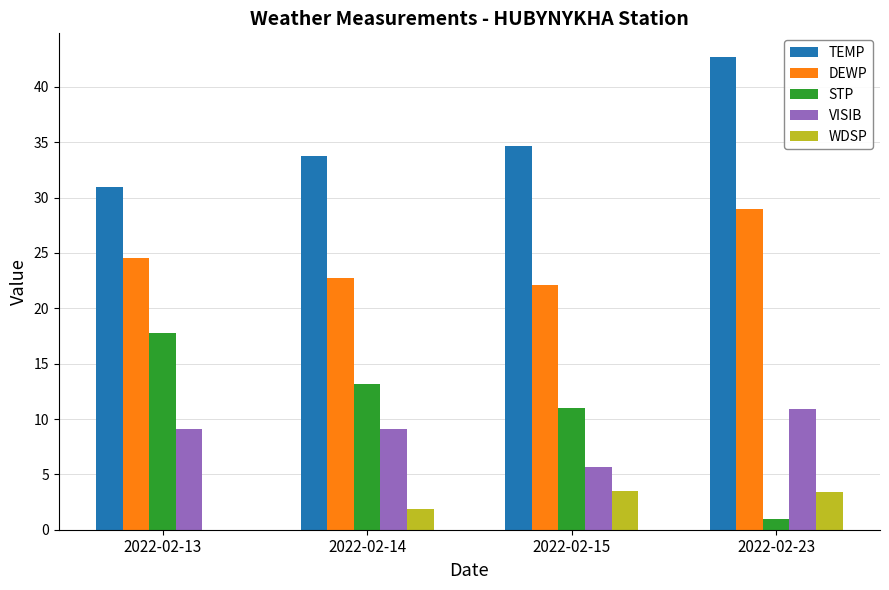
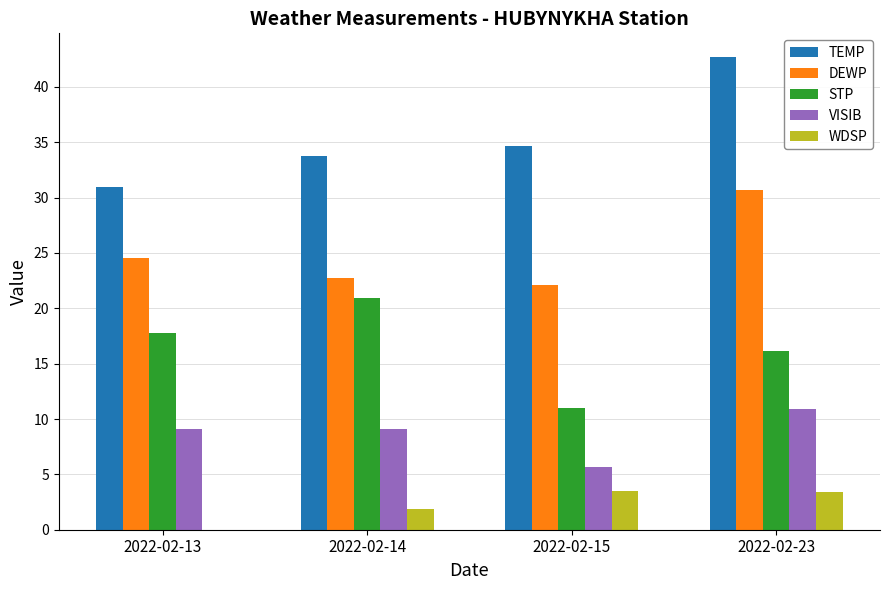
STP, 2022-02-14: 13.2 -> 20.9
DEWP, 2022-02-23: 29.0 -> 30.7
STP, 2022-02-23: 1.0 -> 16.1
